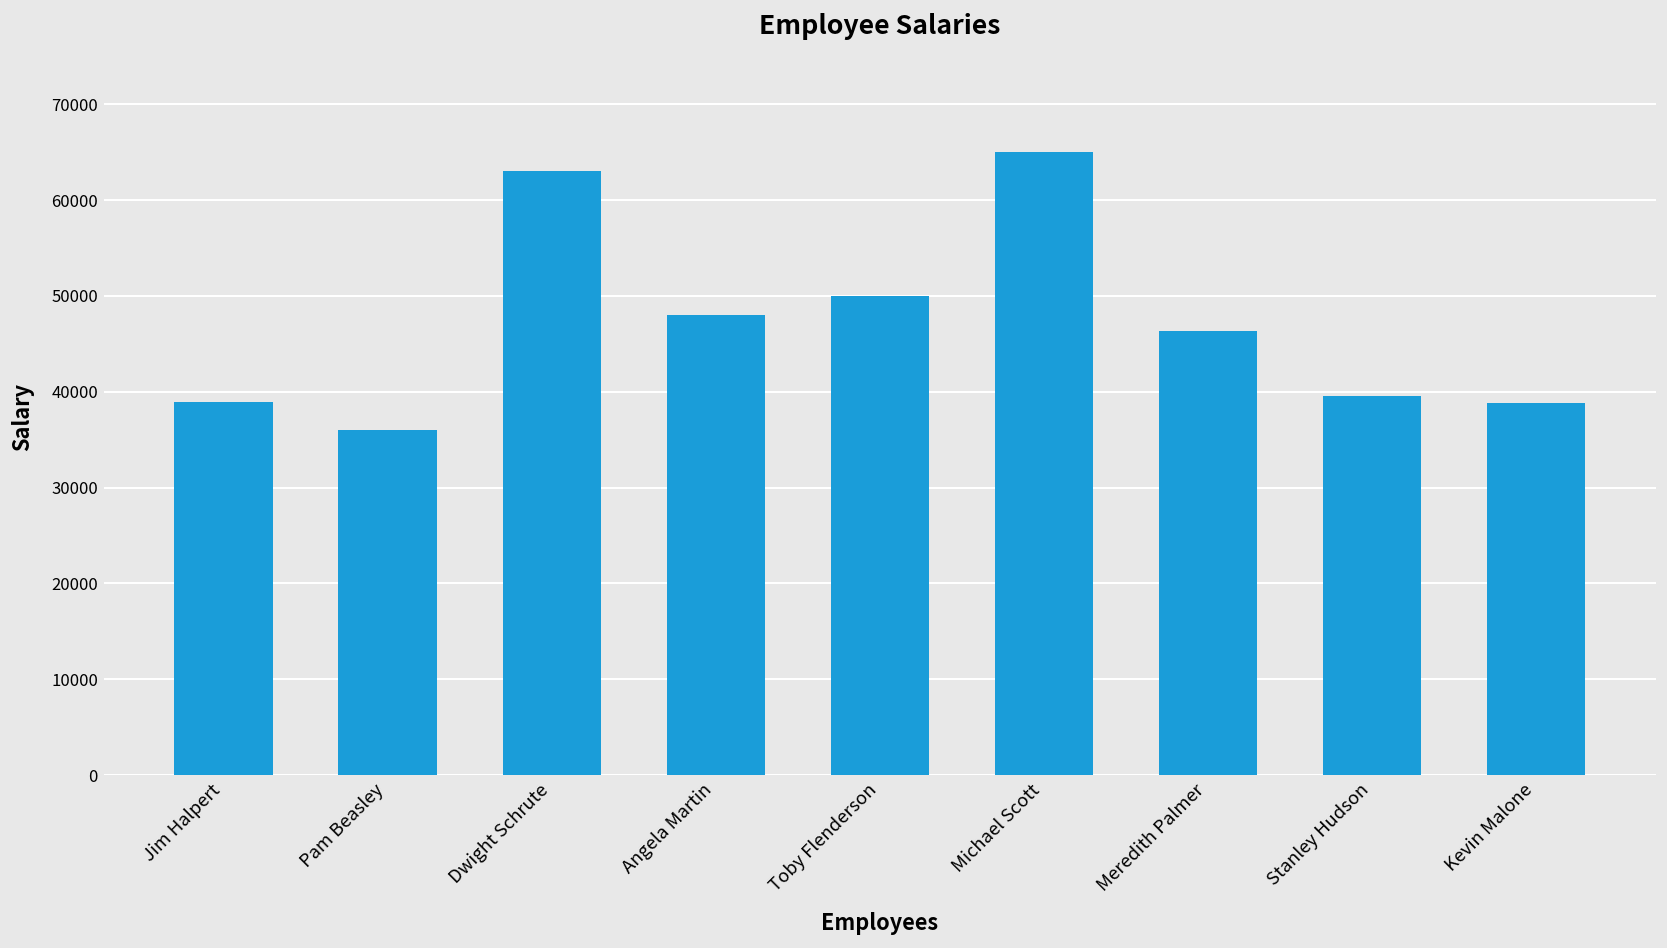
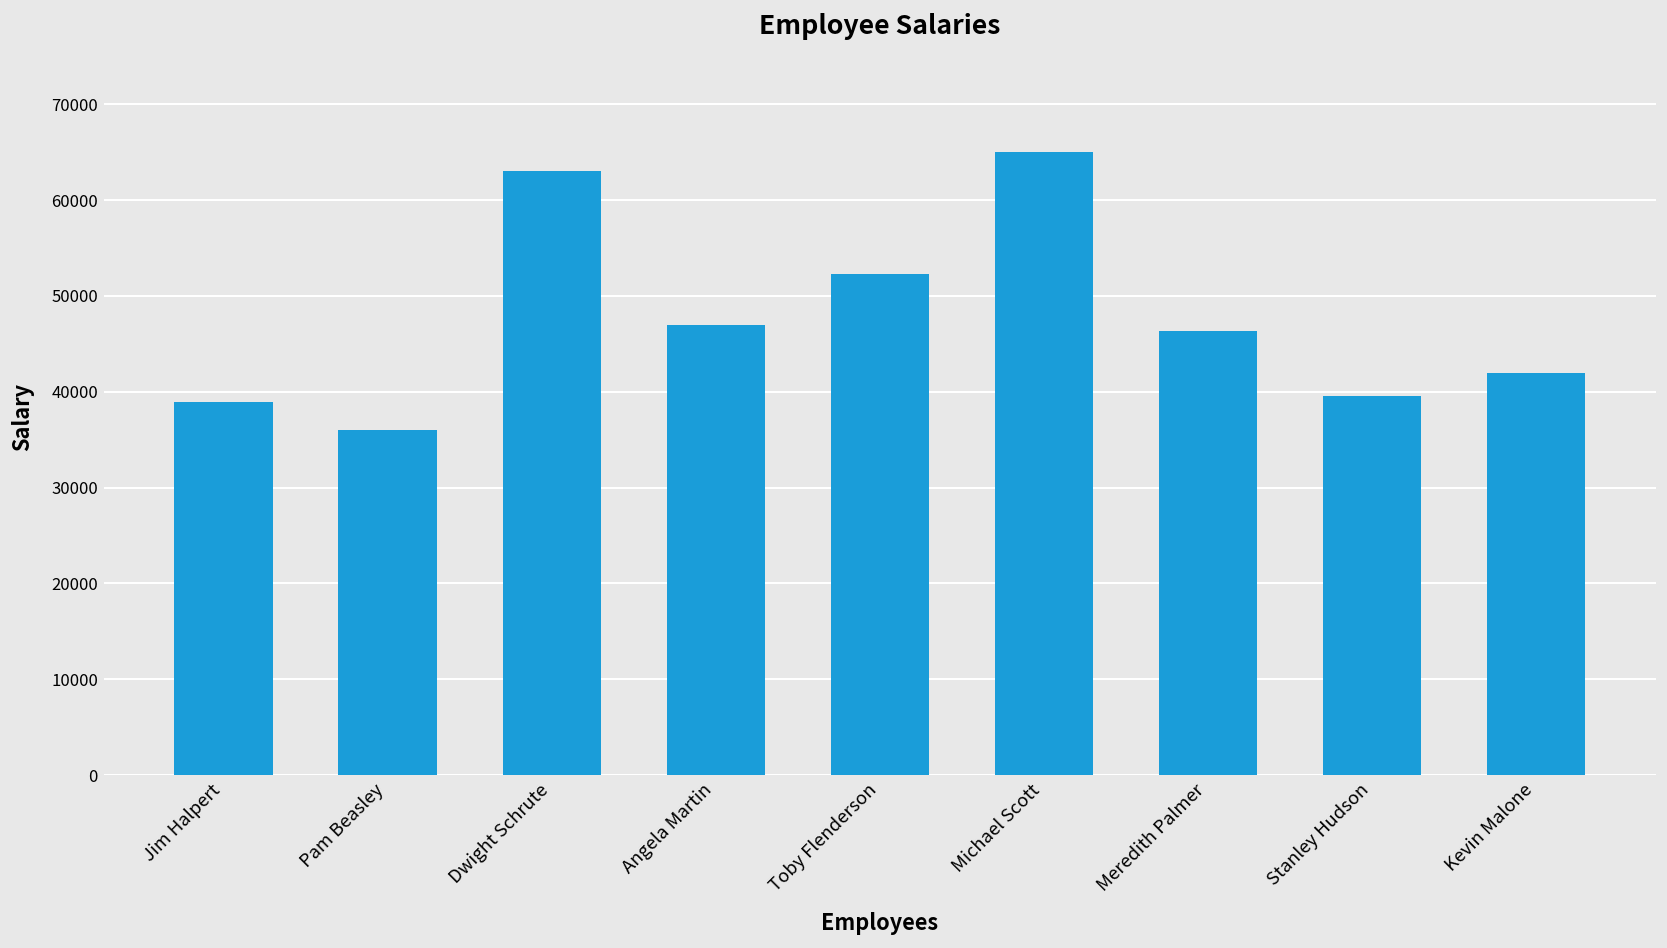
Angela Martin: 48000 -> 47000
Toby Flenderson: 50000 -> 52000
Kevin Malone: 39000 -> 42000
